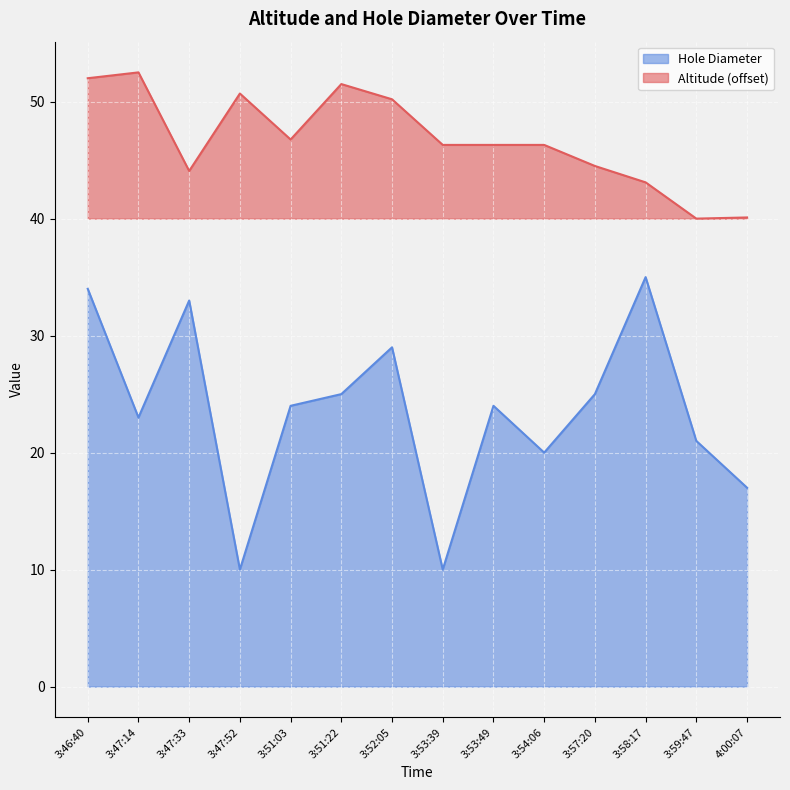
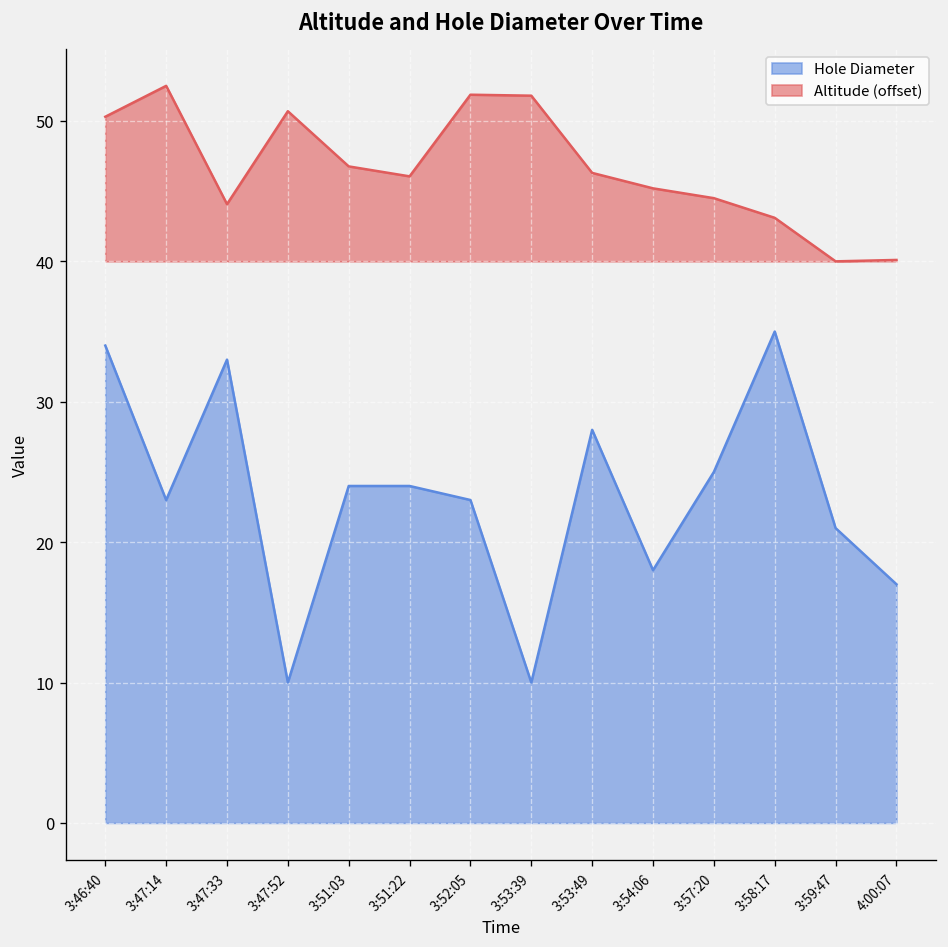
Altitude (offset), 3:46:40: 52.0 -> 50.3
Hole Diameter, 3:51:22: 25 -> 24
Altitude (offset), 3:51:22: 51.5 -> 46.1
Hole Diameter, 3:52:05: 29 -> 23
Altitude (offset), 3:52:05: 50.2 -> 51.9
Altitude (offset), 3:53:39: 46.3 -> 51.8
Hole Diameter, 3:53:49: 24 -> 28
Hole Diameter, 3:54:06: 20 -> 18
Altitude (offset), 3:54:06: 46.3 -> 45.2
